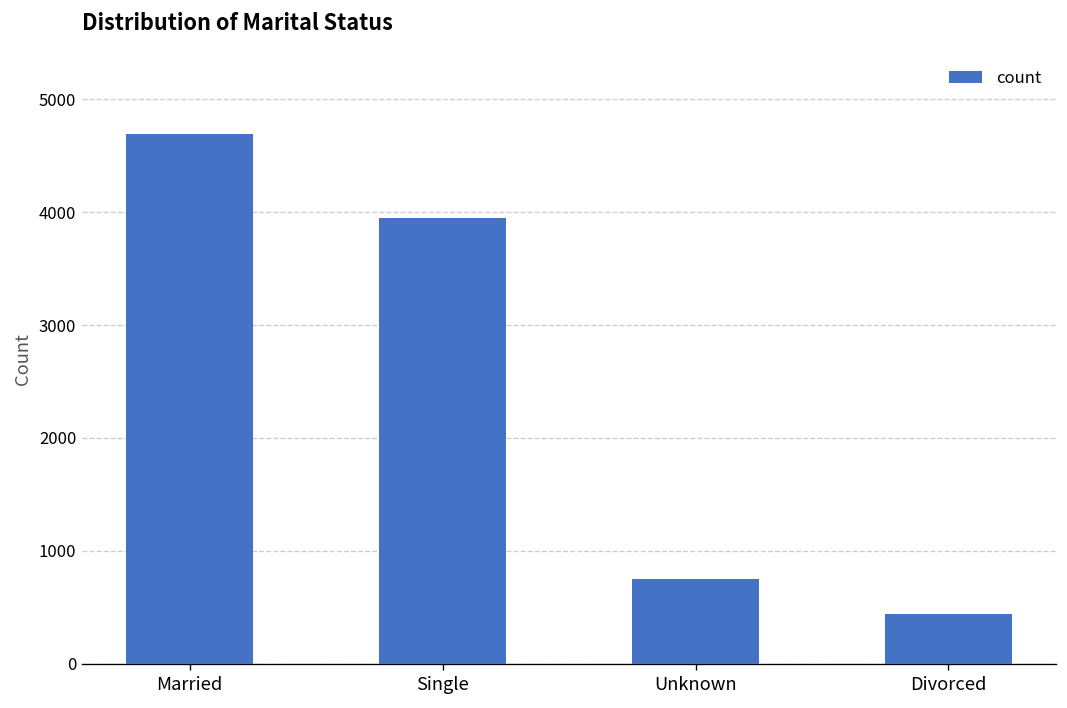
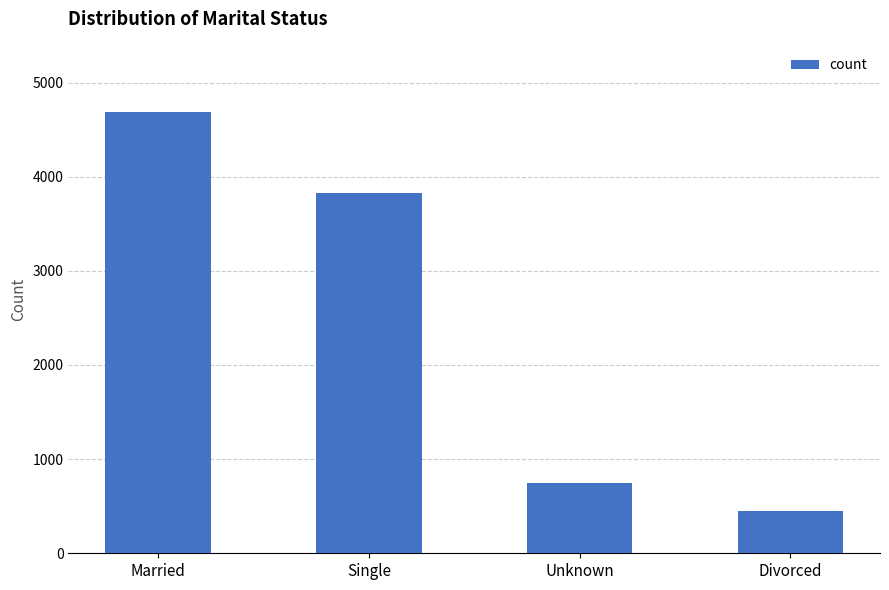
Single: 3900 -> 3800
